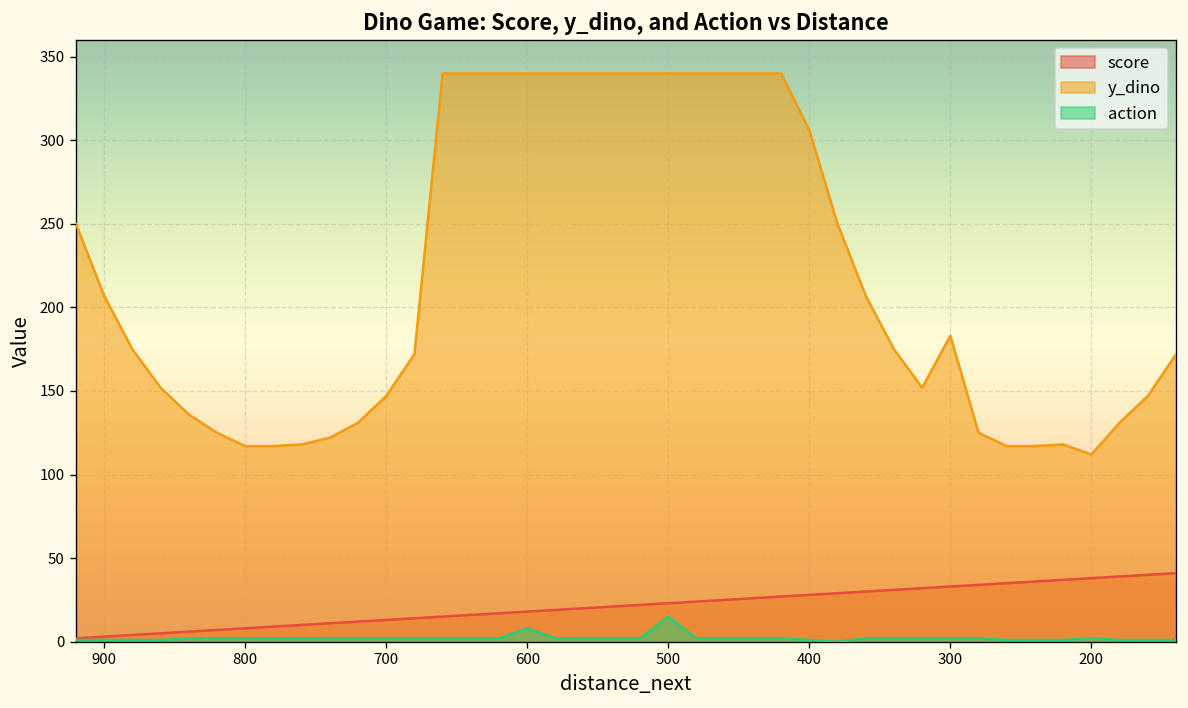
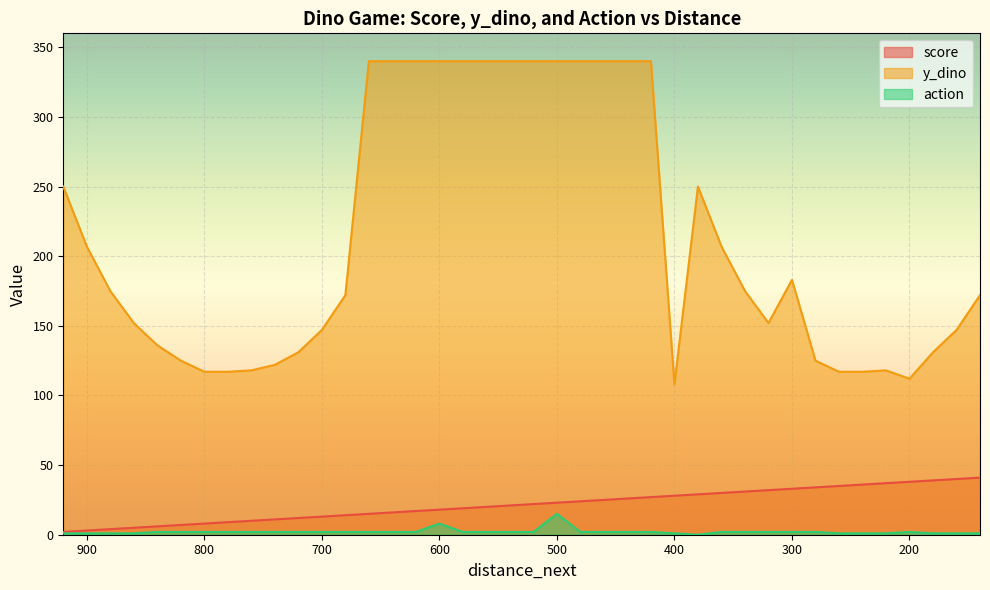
y_dino, 400: 306 -> 108
